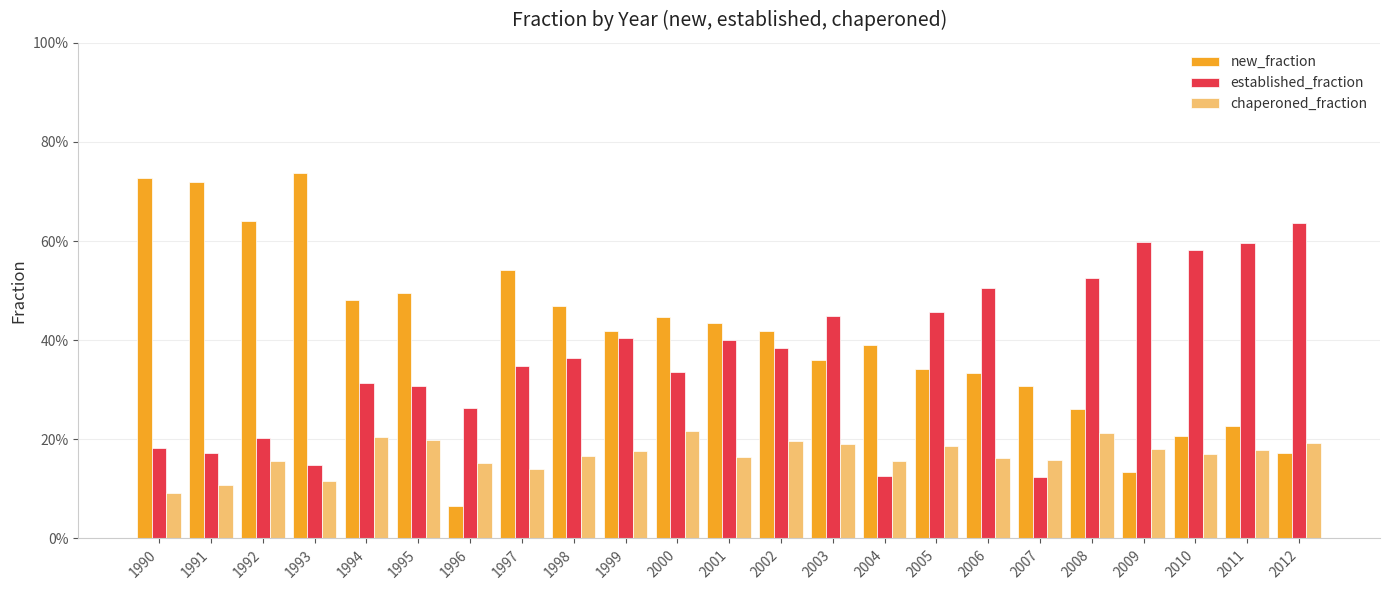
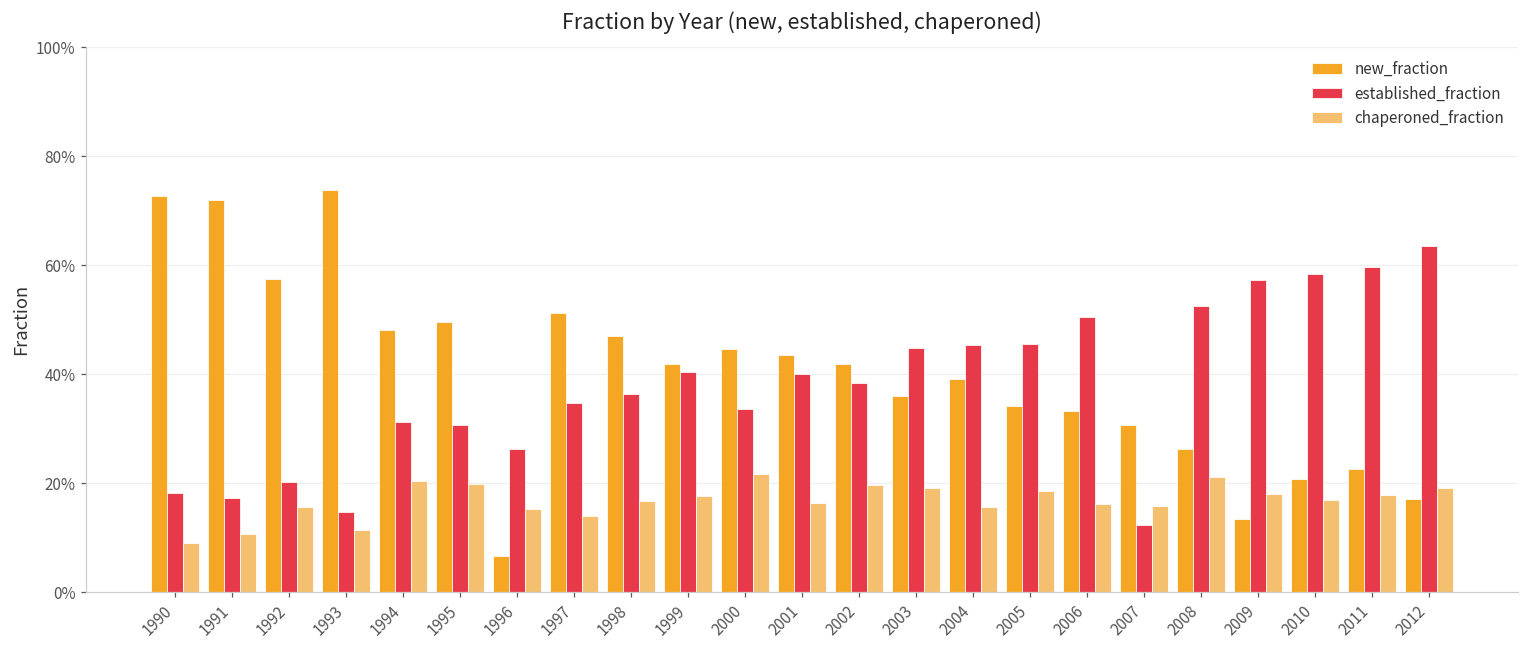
new_fraction, 1992: 64% -> 57%
new_fraction, 1997: 54% -> 51%
established_fraction, 2004: 13% -> 45%
established_fraction, 2009: 60% -> 57%
